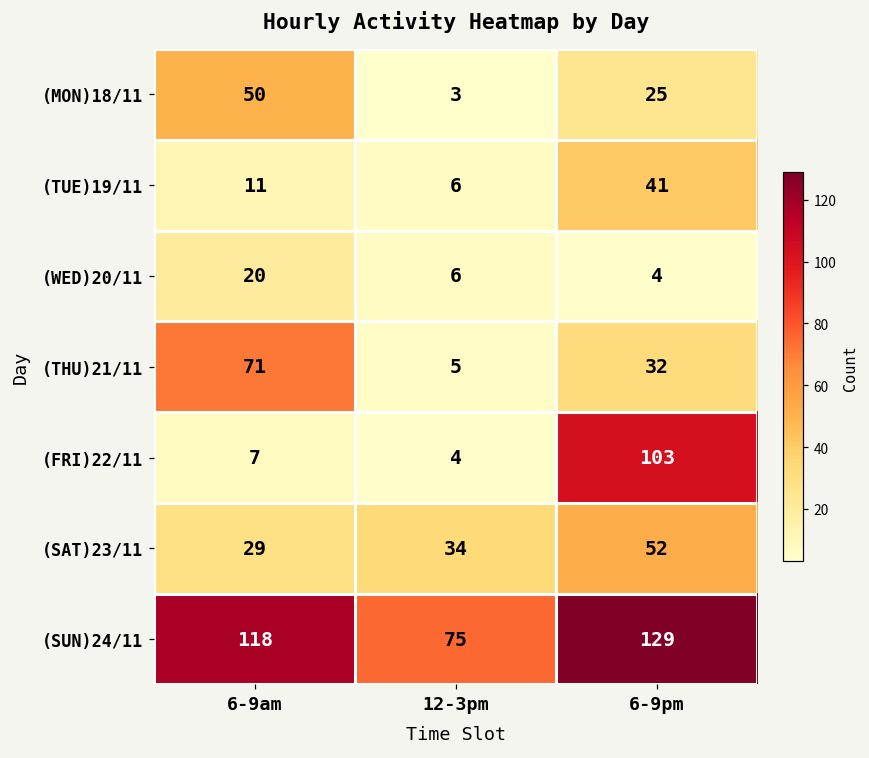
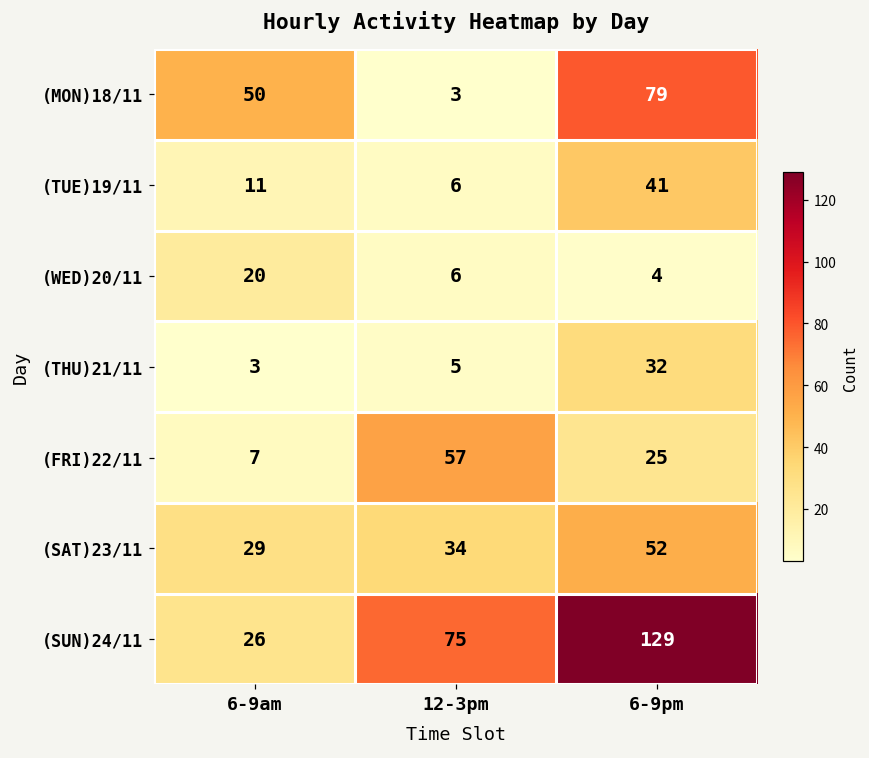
(MON)18/11, 6-9pm: 25 -> 79
(THU)21/11, 6-9am: 71 -> 3
(FRI)22/11, 12-3pm: 4 -> 57
(FRI)22/11, 6-9pm: 103 -> 25
(SUN)24/11, 6-9am: 118 -> 26
